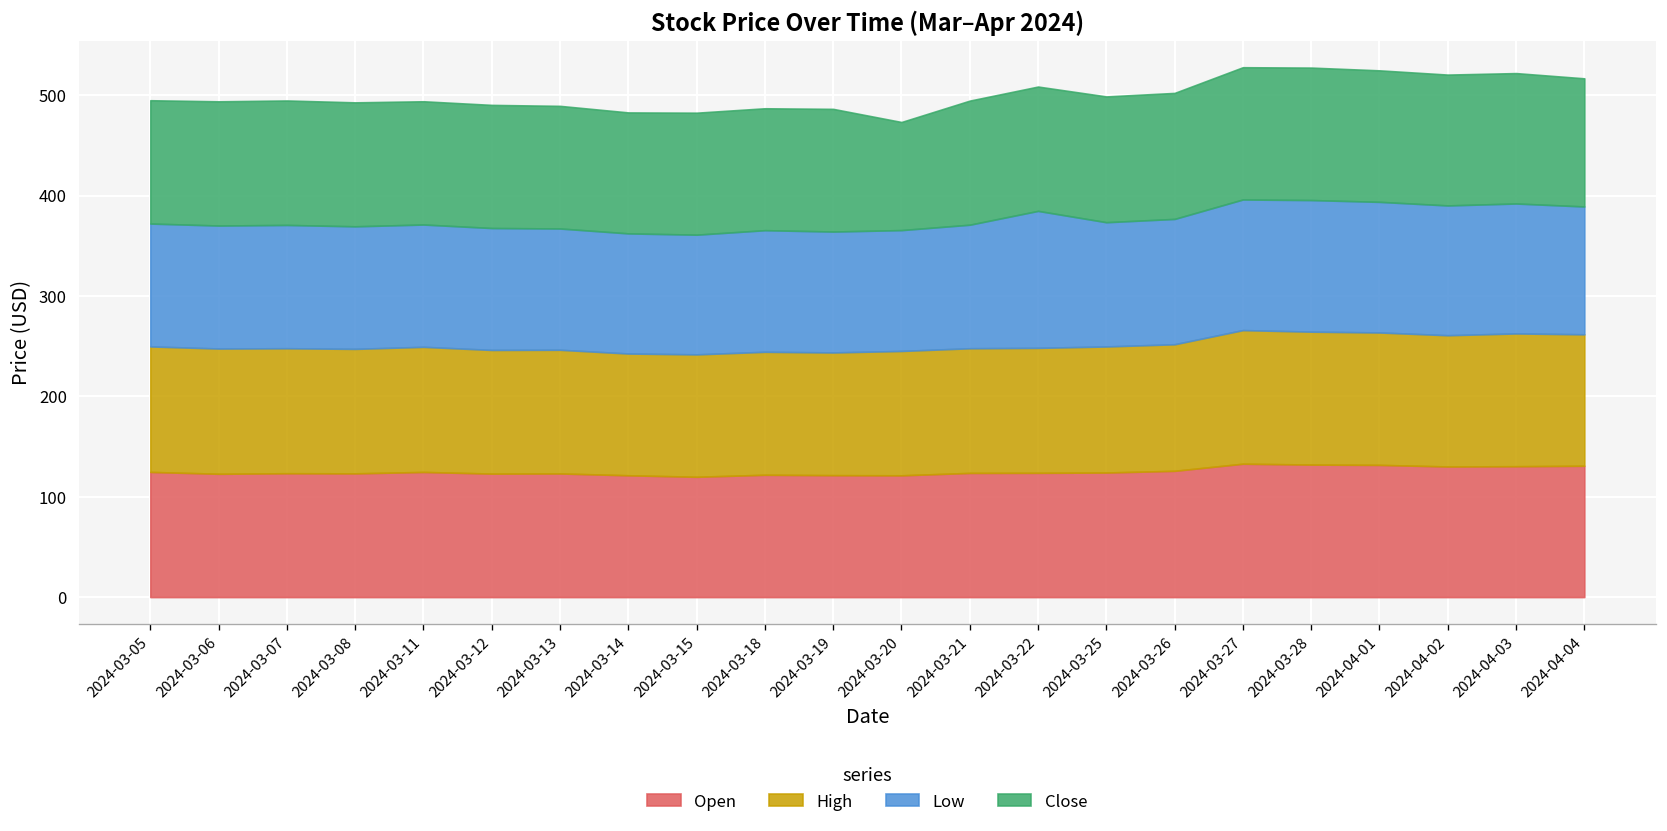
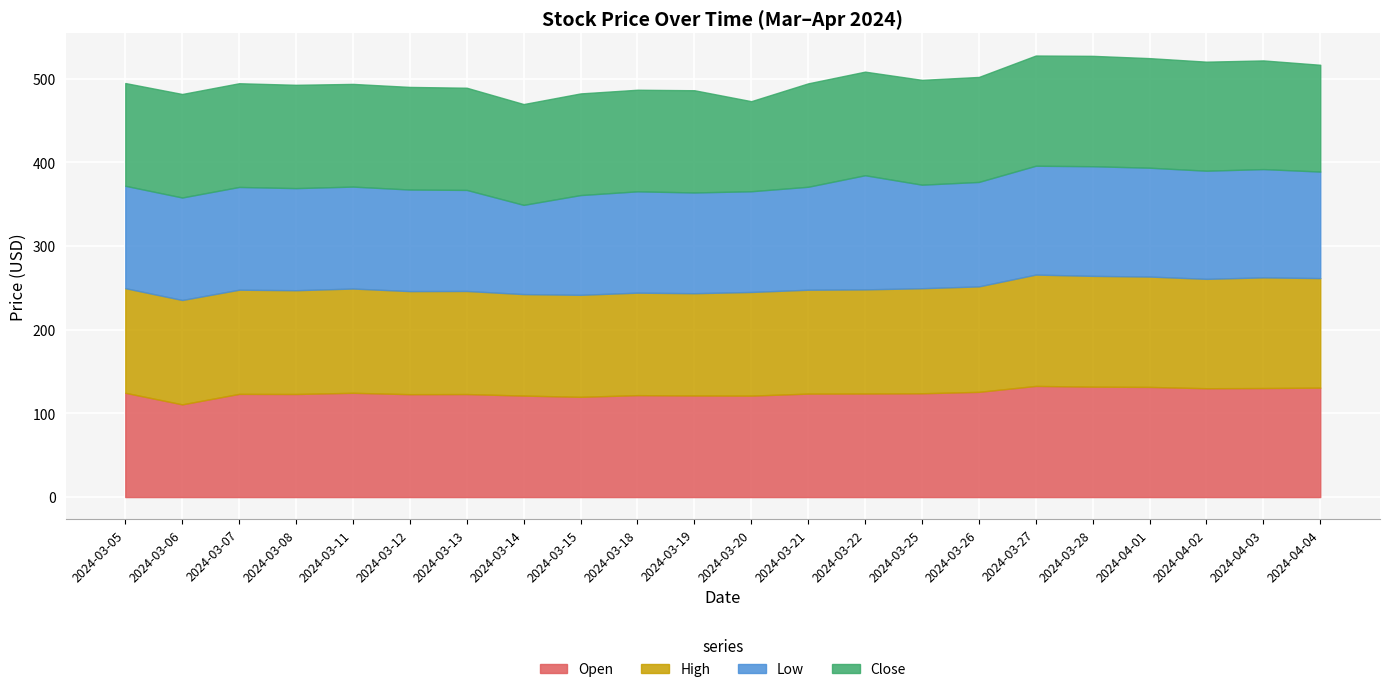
Open, 2024-03-06: 120 -> 110
Low, 2024-03-14: 120 -> 110
